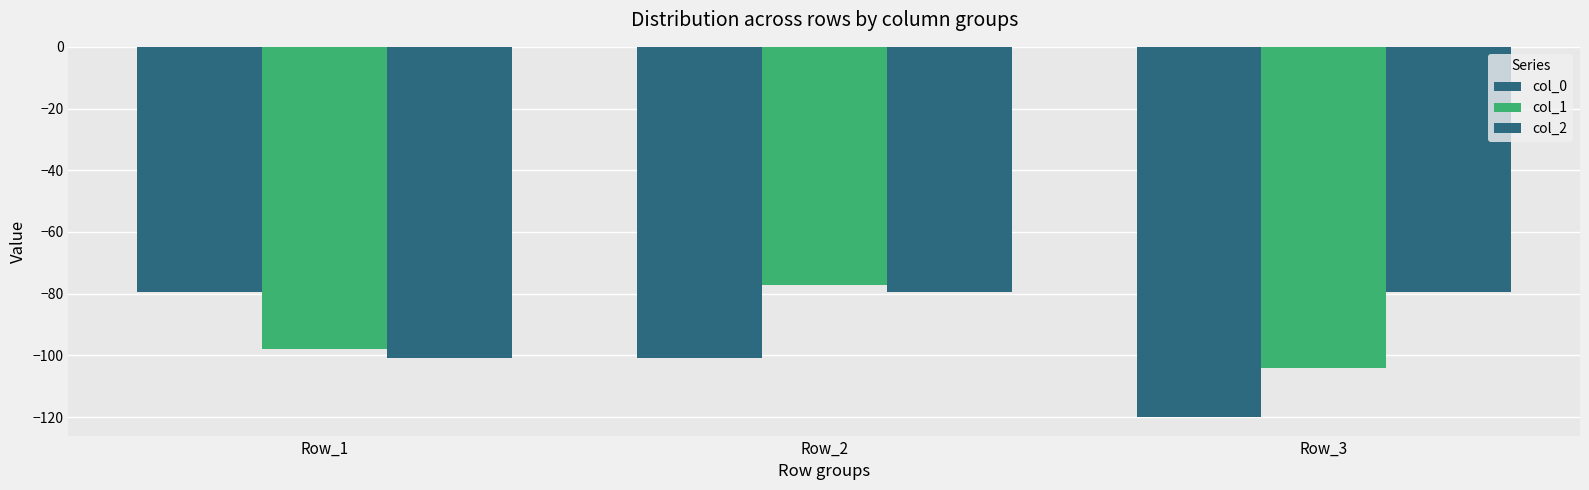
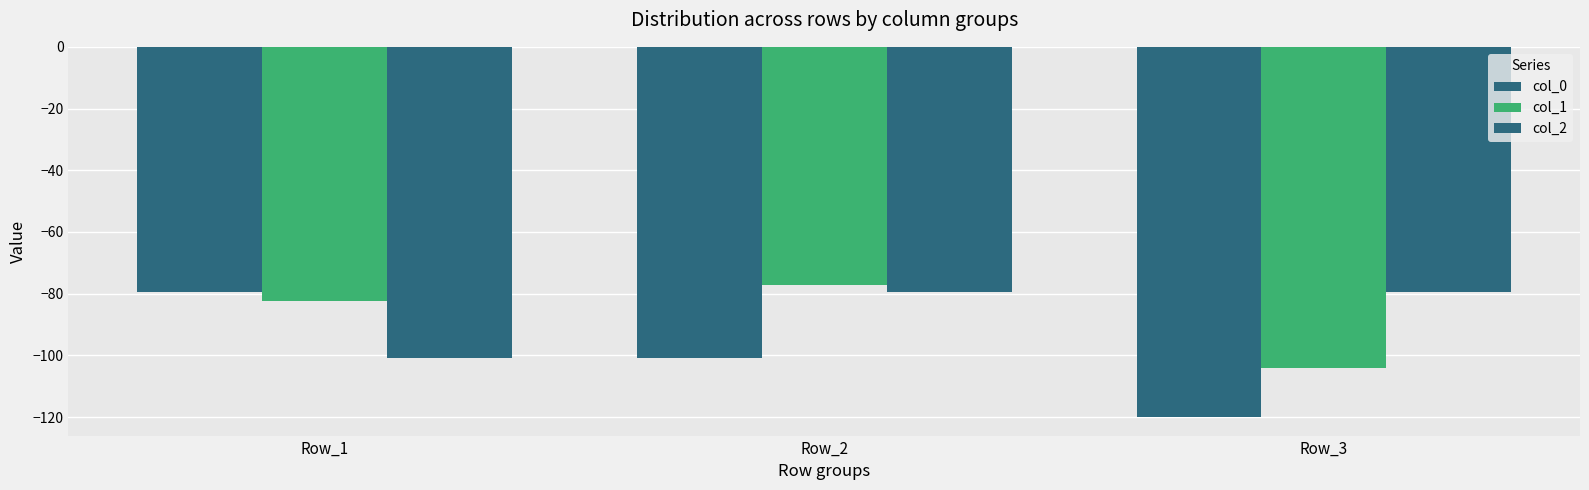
col_1, Row_1: -98 -> -82
